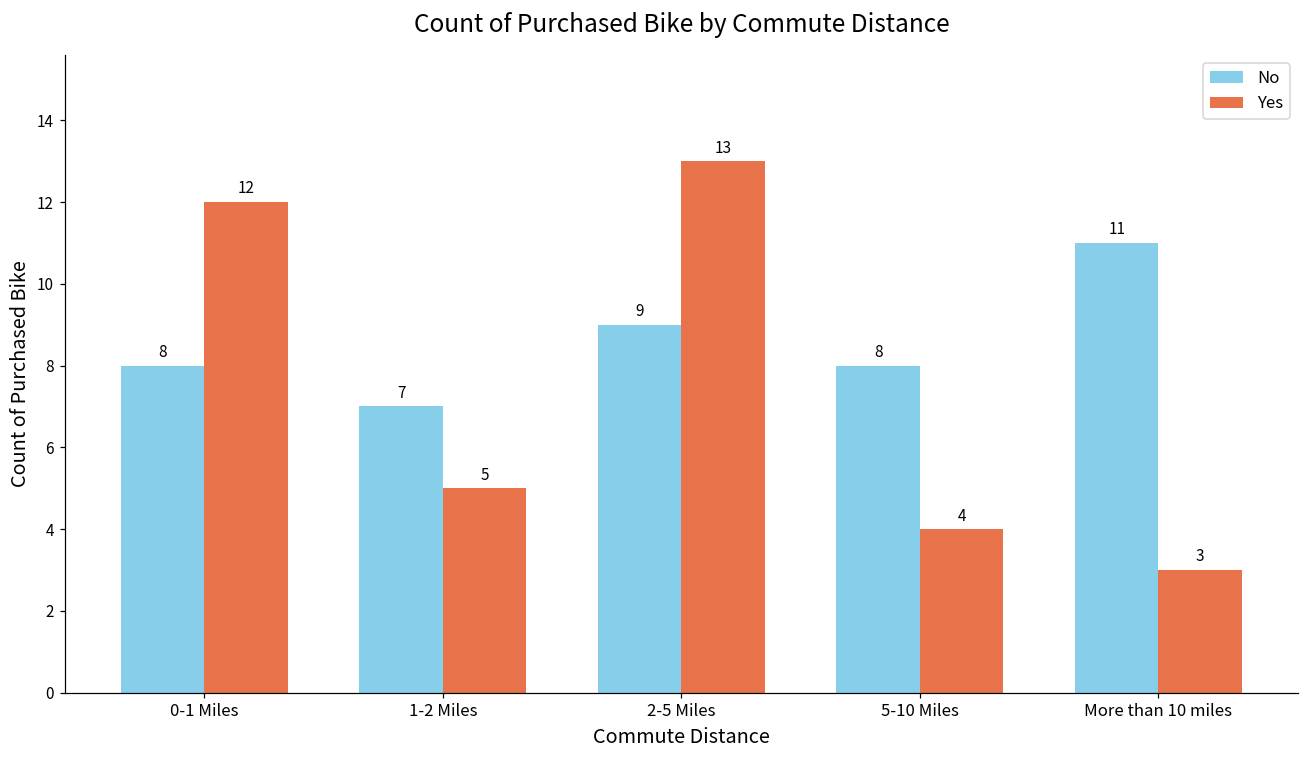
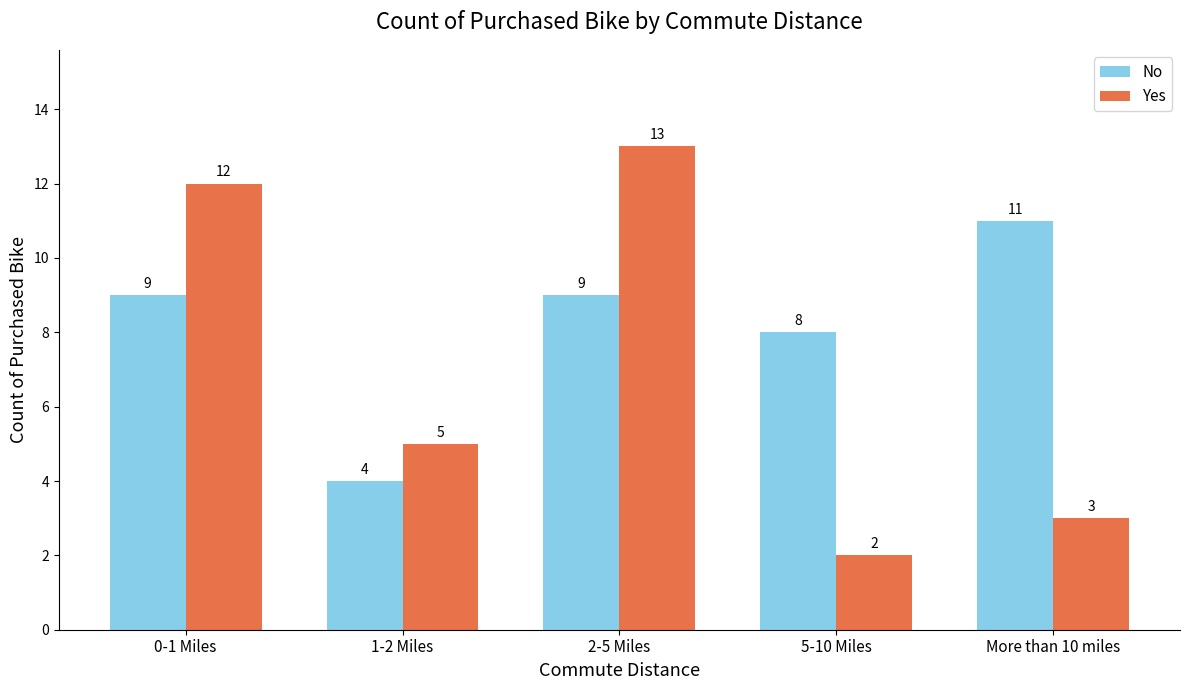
No, 0-1 Miles: 8 -> 9
No, 1-2 Miles: 7 -> 4
Yes, 5-10 Miles: 4 -> 2
